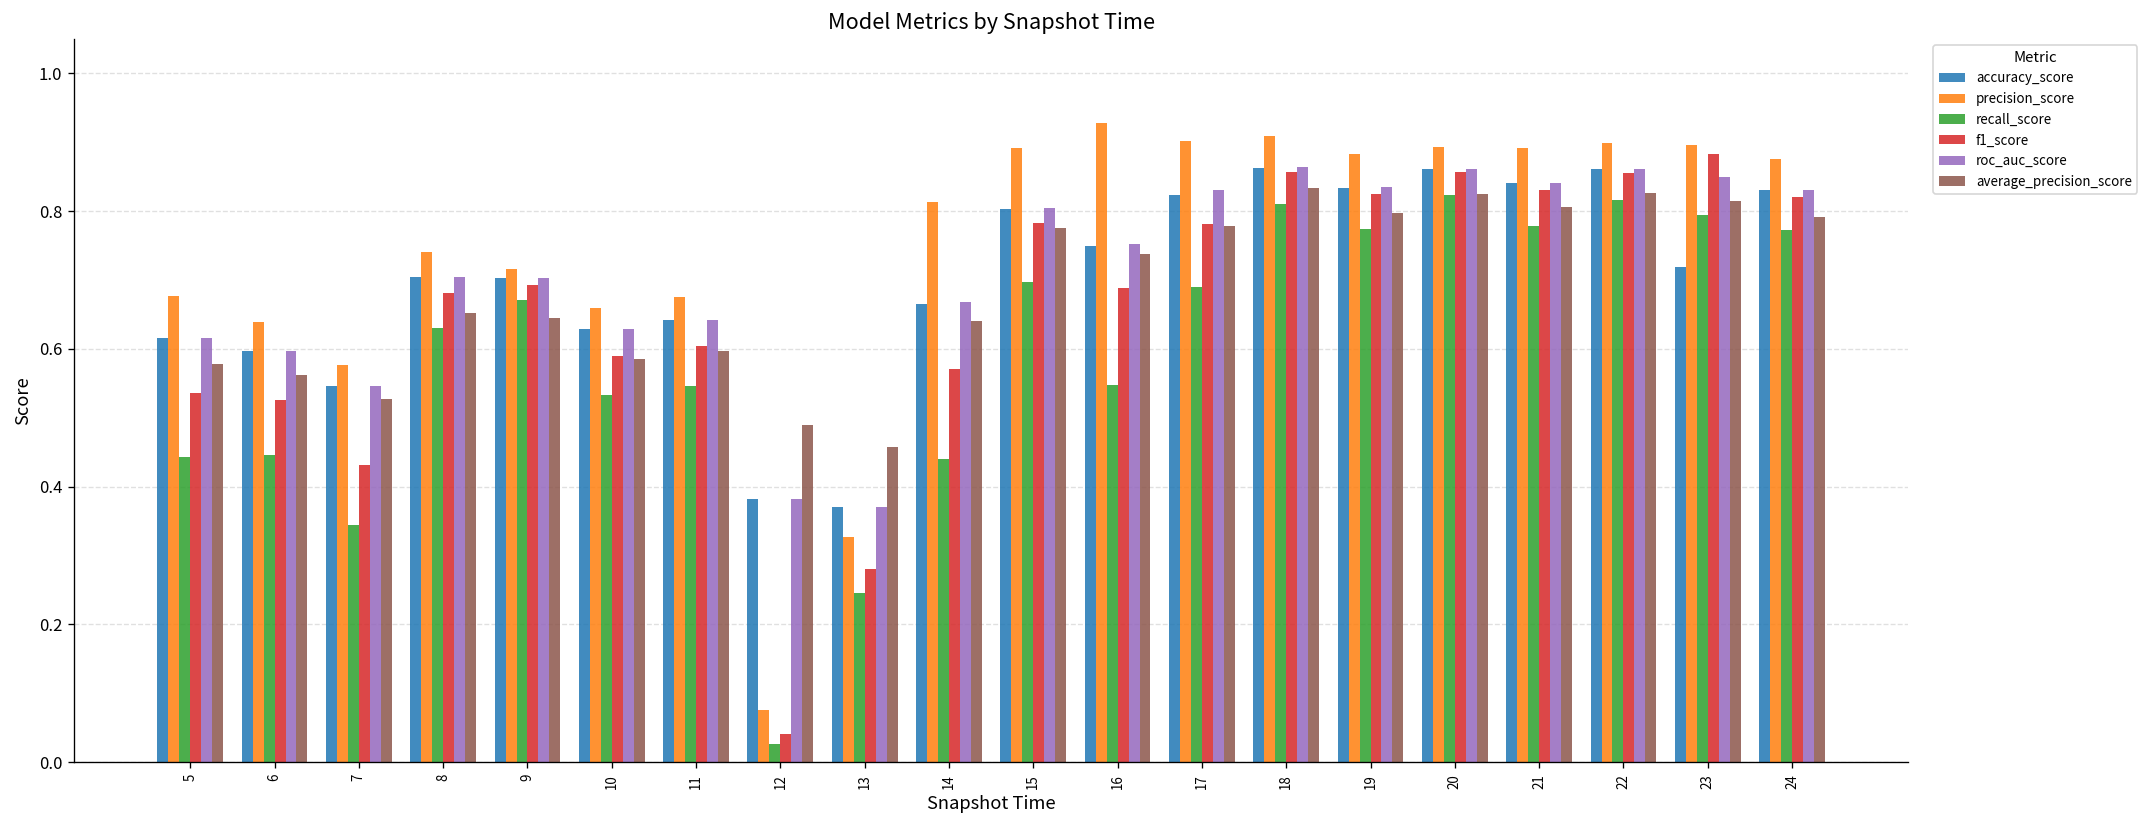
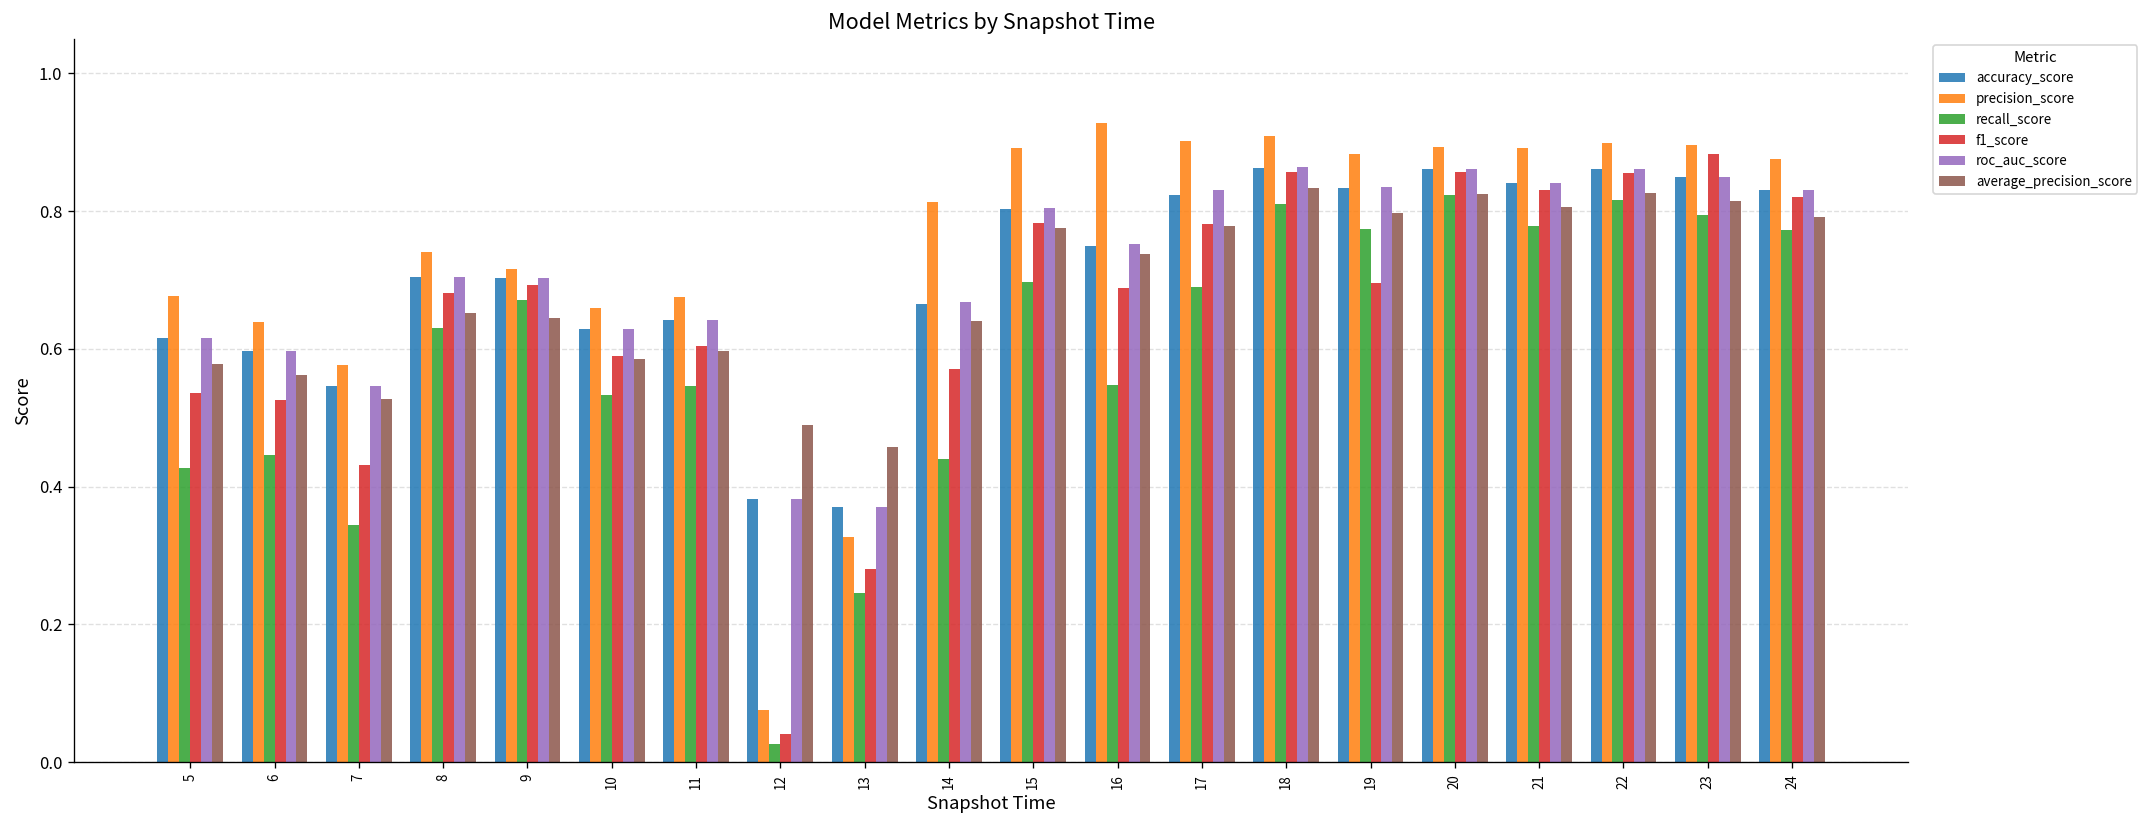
recall_score, 5: 0.44 -> 0.43
f1_score, 19: 0.82 -> 0.70
accuracy_score, 23: 0.72 -> 0.85
